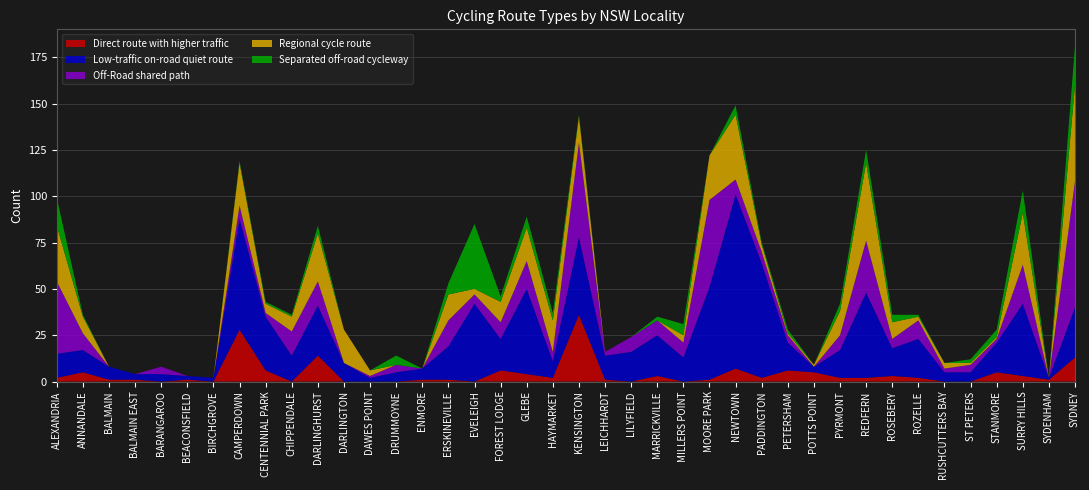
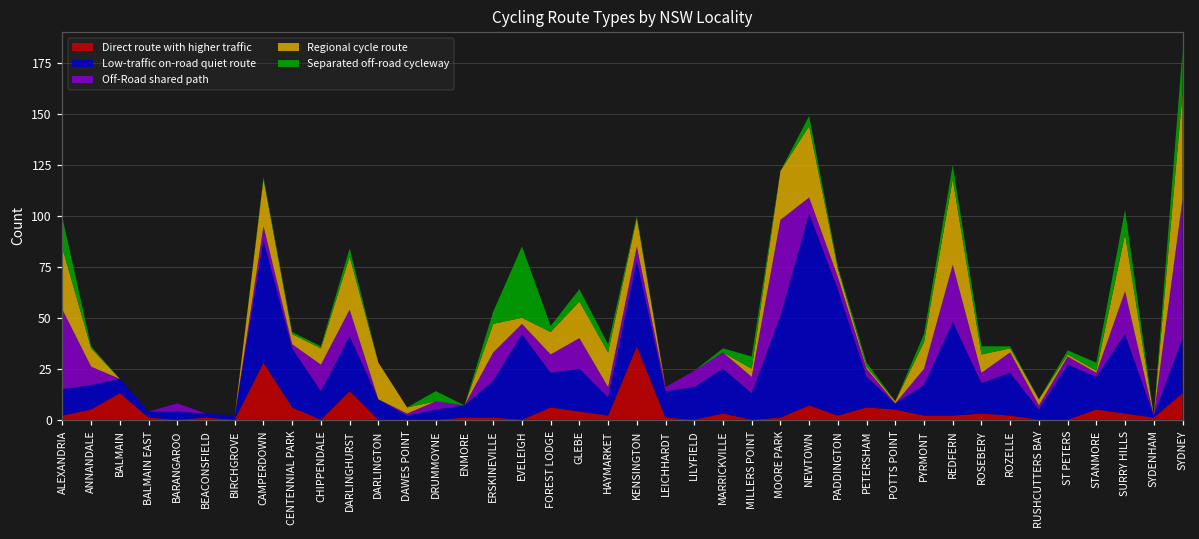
Direct route with higher traffic, BALMAIN: 1 -> 13
Low-traffic on-road quiet route, GLEBE: 46 -> 21
Off-Road shared path, KENSINGTON: 51 -> 7
Low-traffic on-road quiet route, ST PETERS: 5 -> 27
